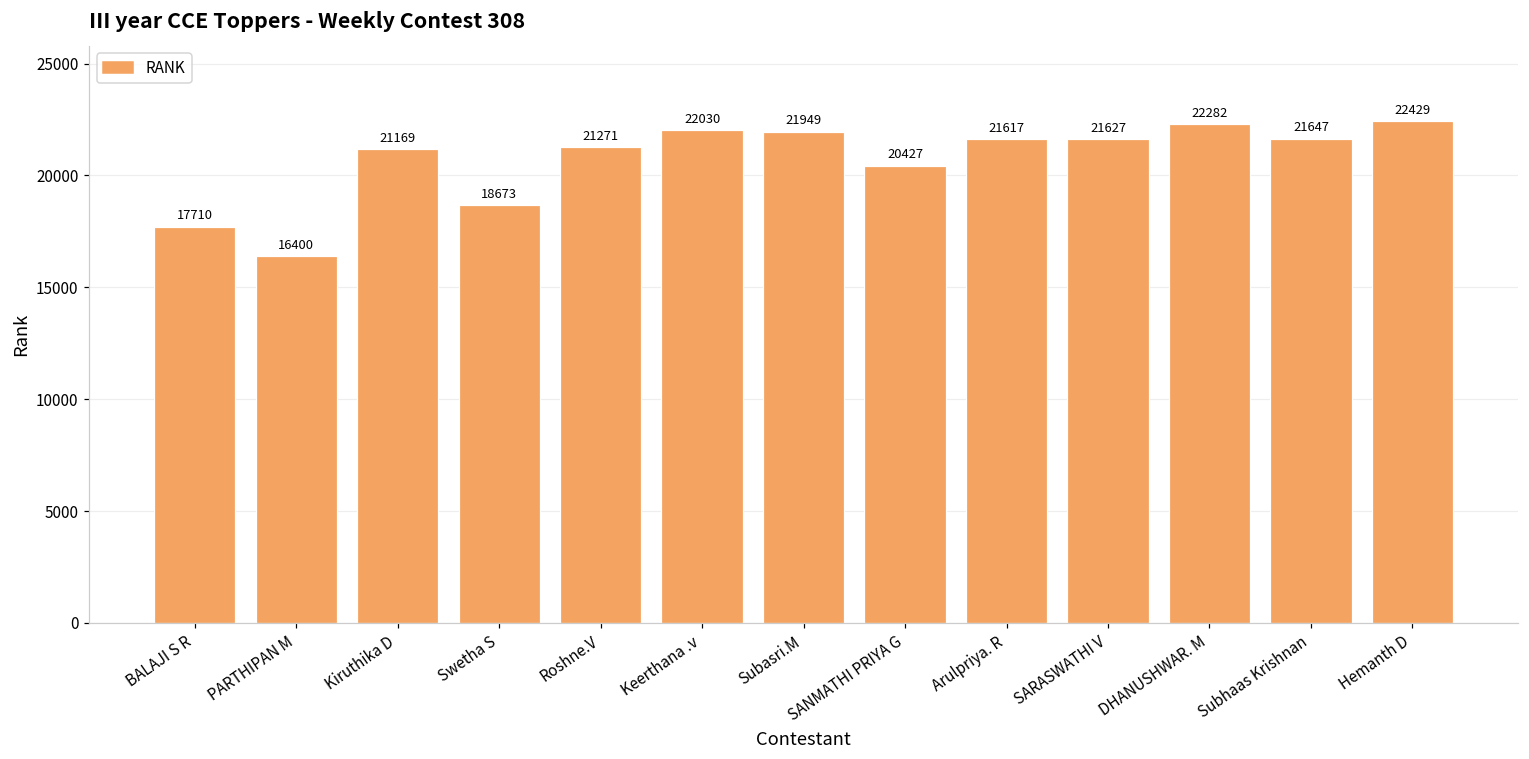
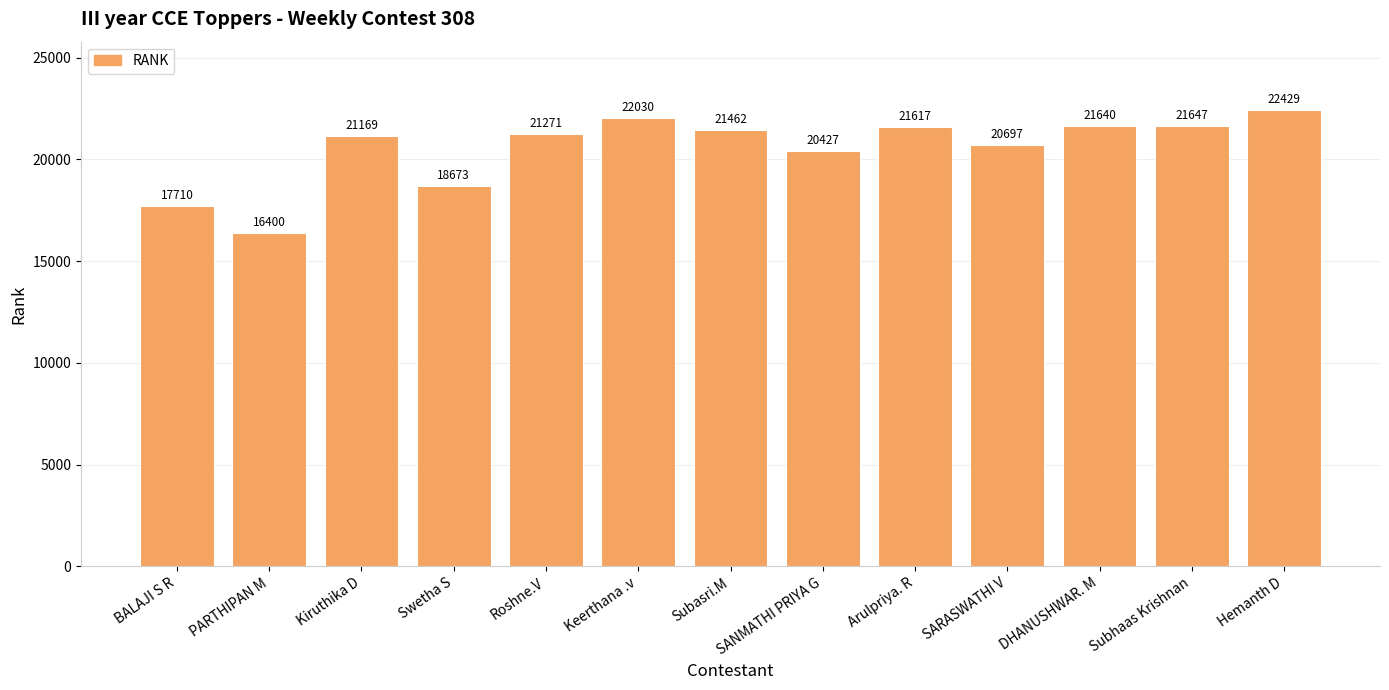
Subasri.M: 21949 -> 21462
SARASWATHI V: 21627 -> 20697
DHANUSHWAR. M: 22282 -> 21640
